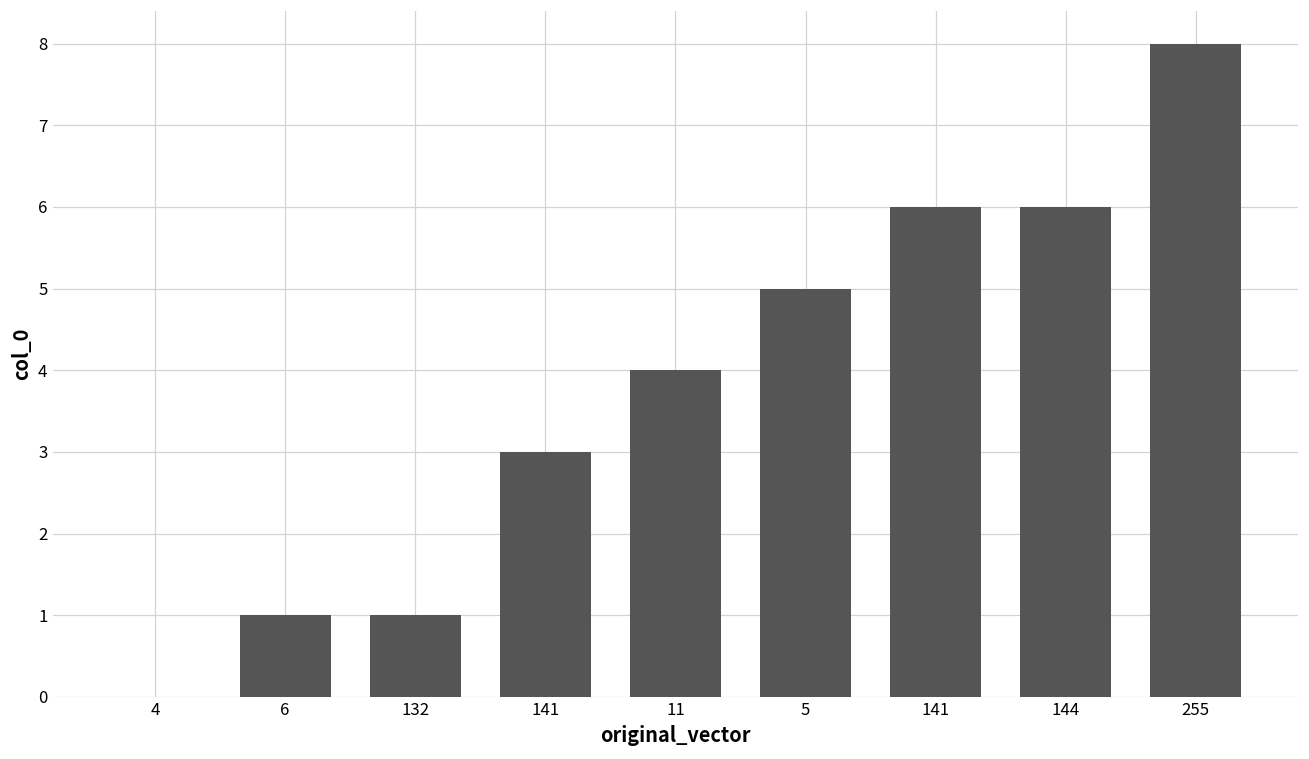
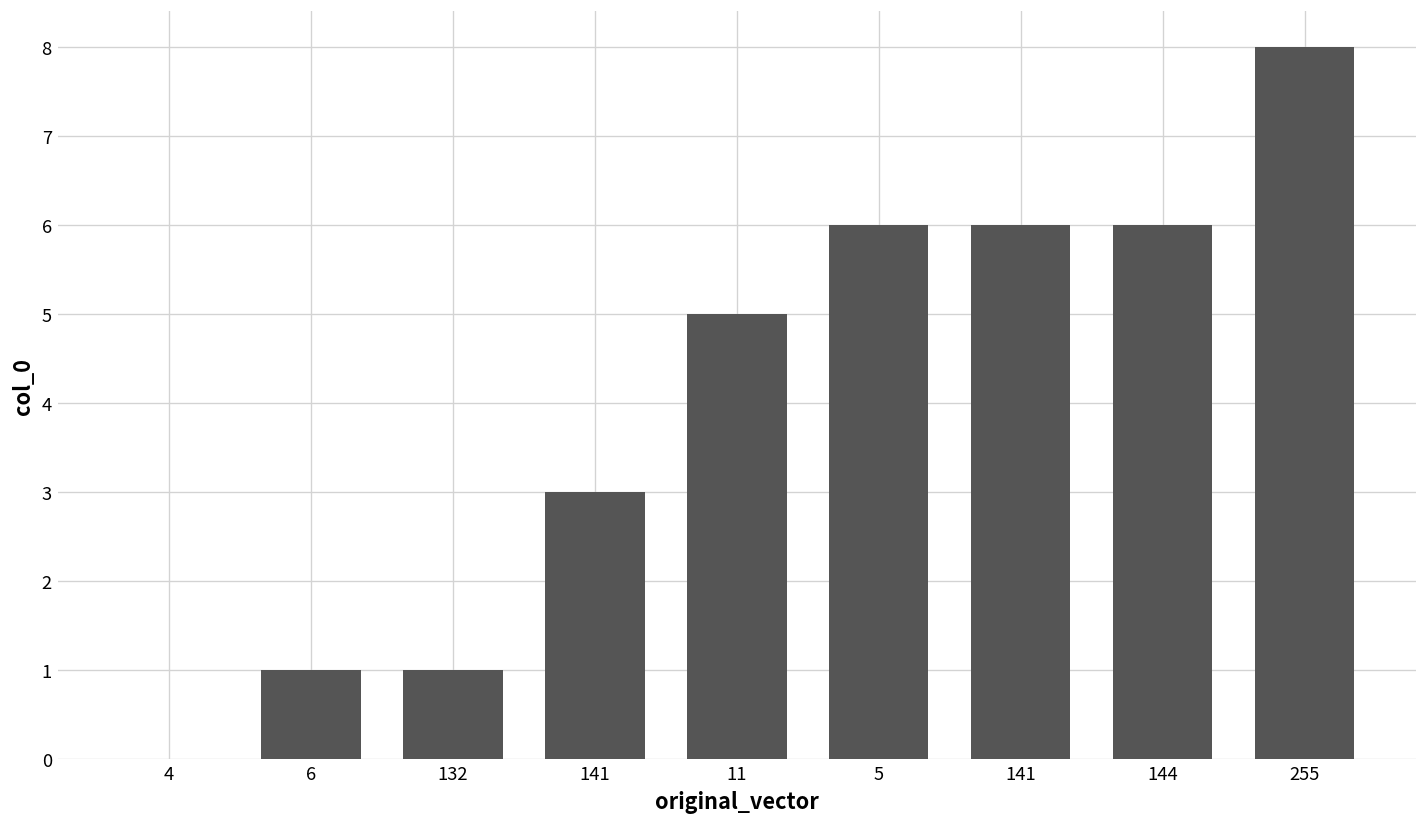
11: 4 -> 5
5: 5 -> 6
